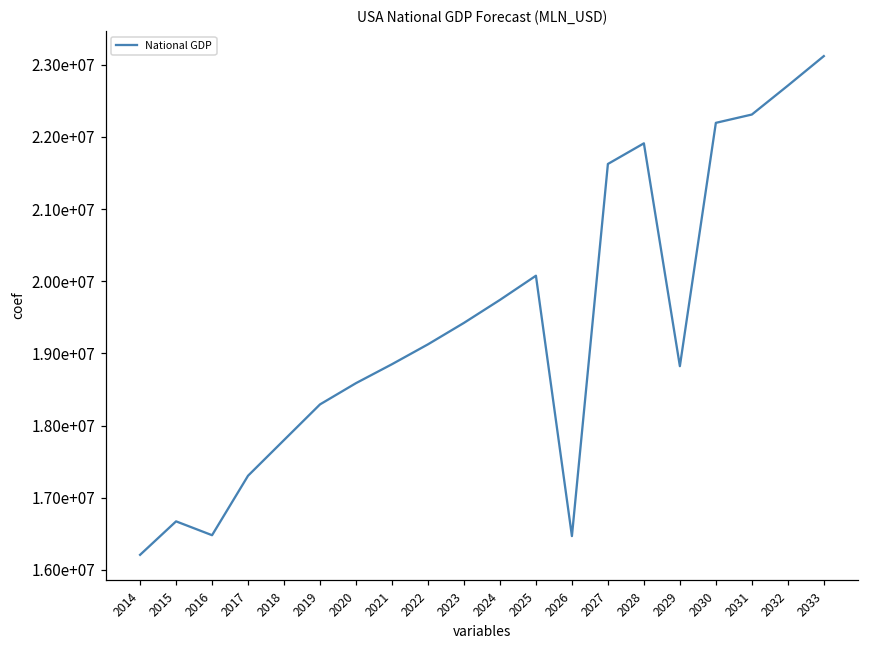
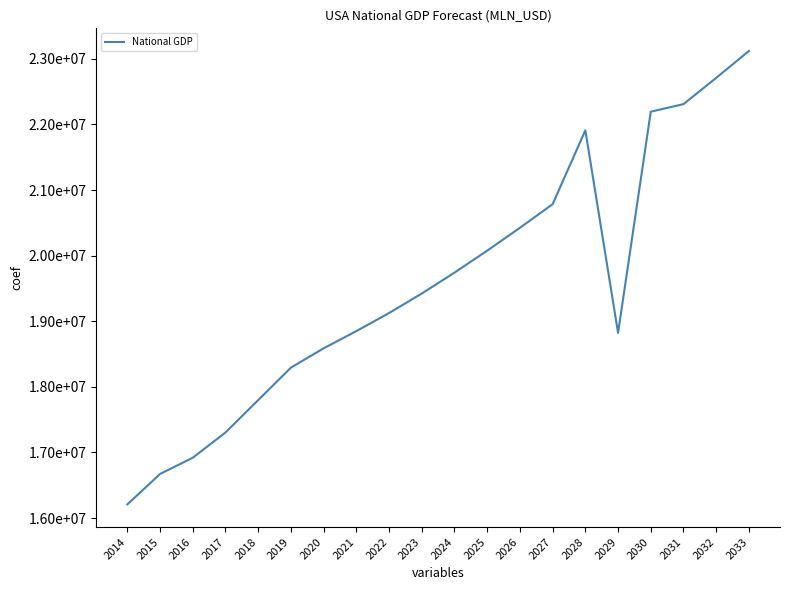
2016: 16500000 -> 16900000
2026: 16500000 -> 20400000
2027: 21600000 -> 20800000
